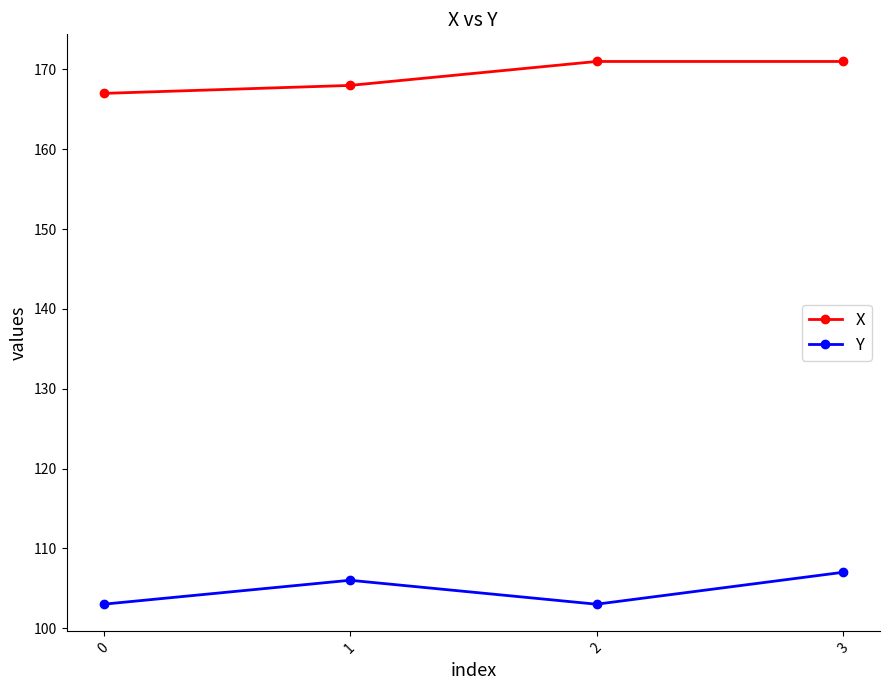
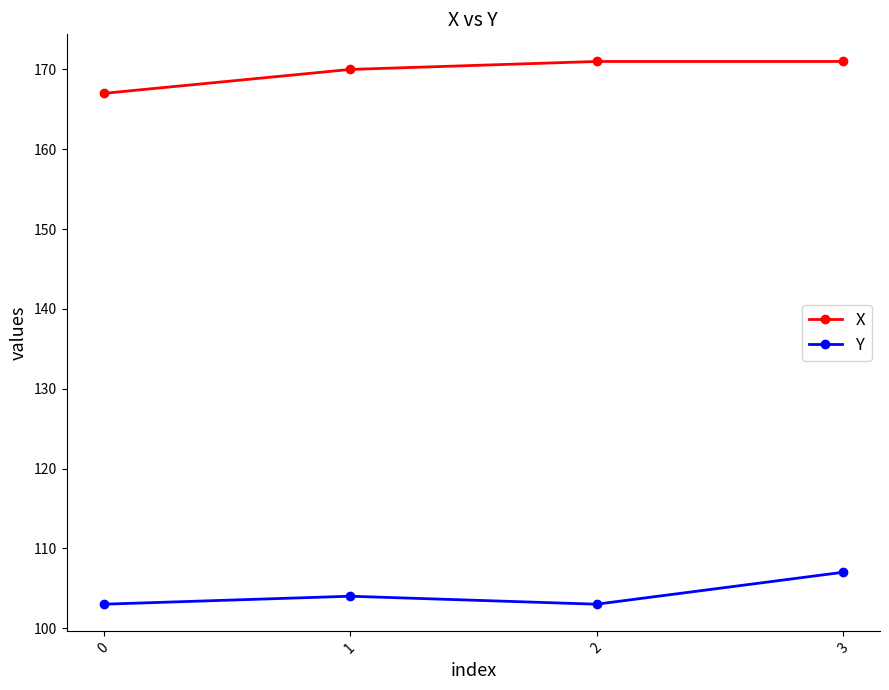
X, 1: 168 -> 170
Y, 1: 106 -> 104
